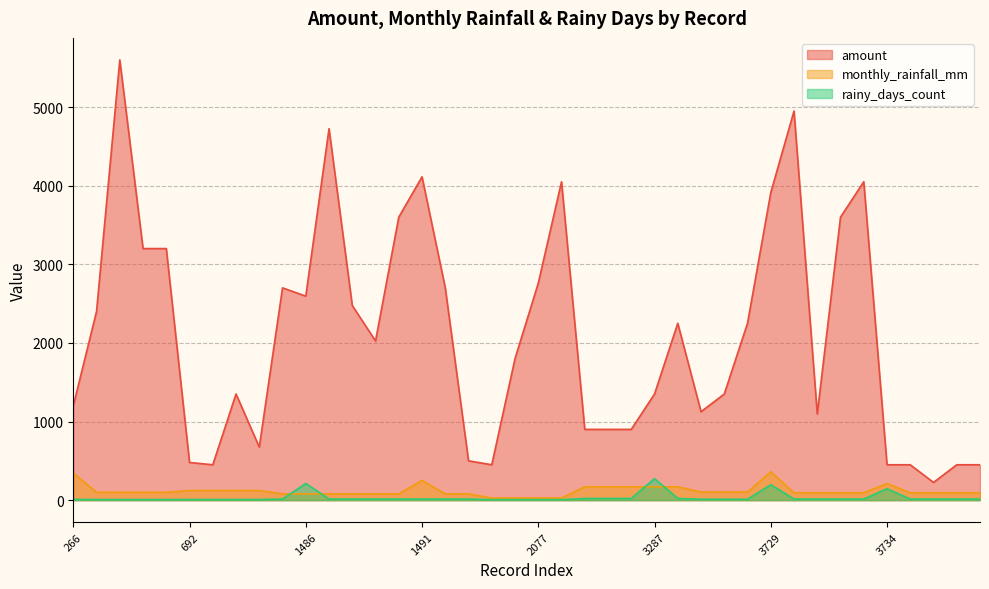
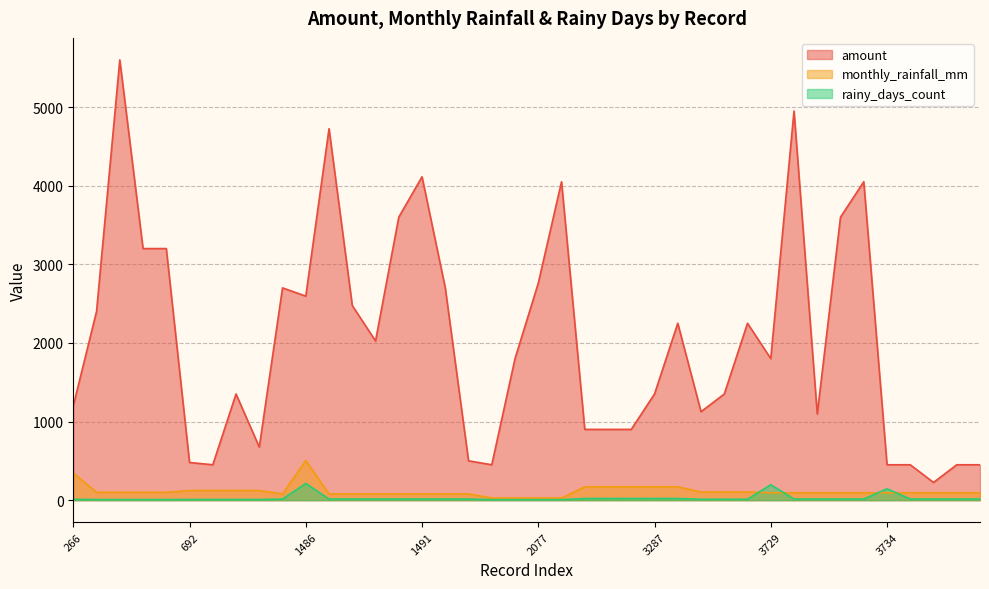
monthly_rainfall_mm, 1486: 100 -> 500
monthly_rainfall_mm, 1491: 200 -> 100
rainy_days_count, 3287: 300 -> 0
amount, 3729: 3900 -> 1800
monthly_rainfall_mm, 3729: 400 -> 100
monthly_rainfall_mm, 3734: 200 -> 100
